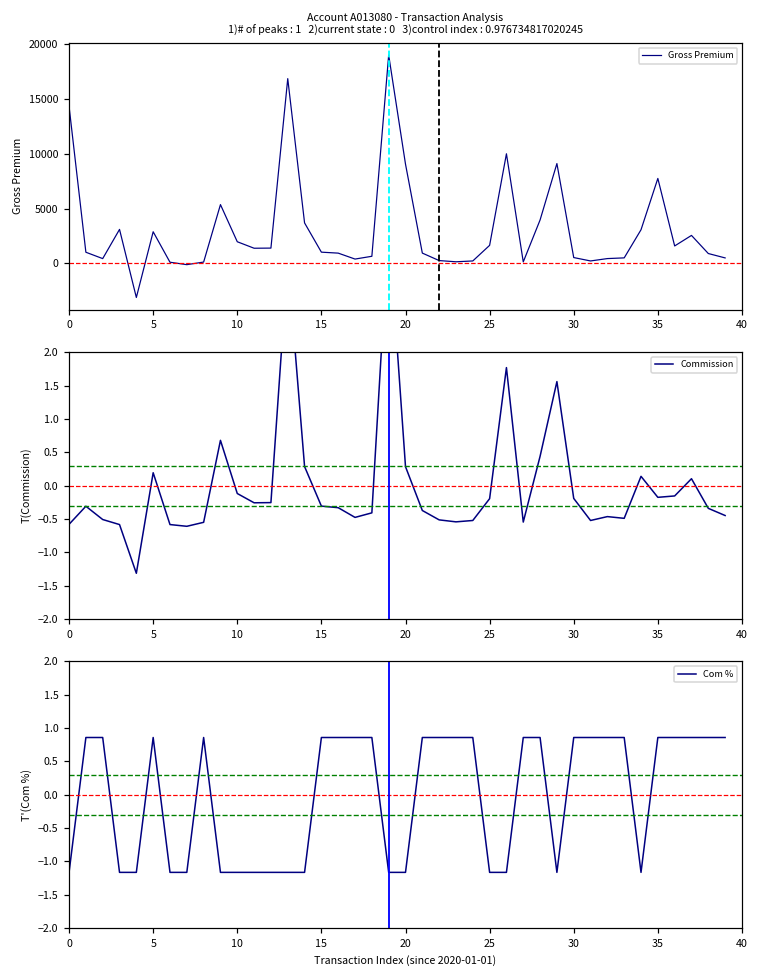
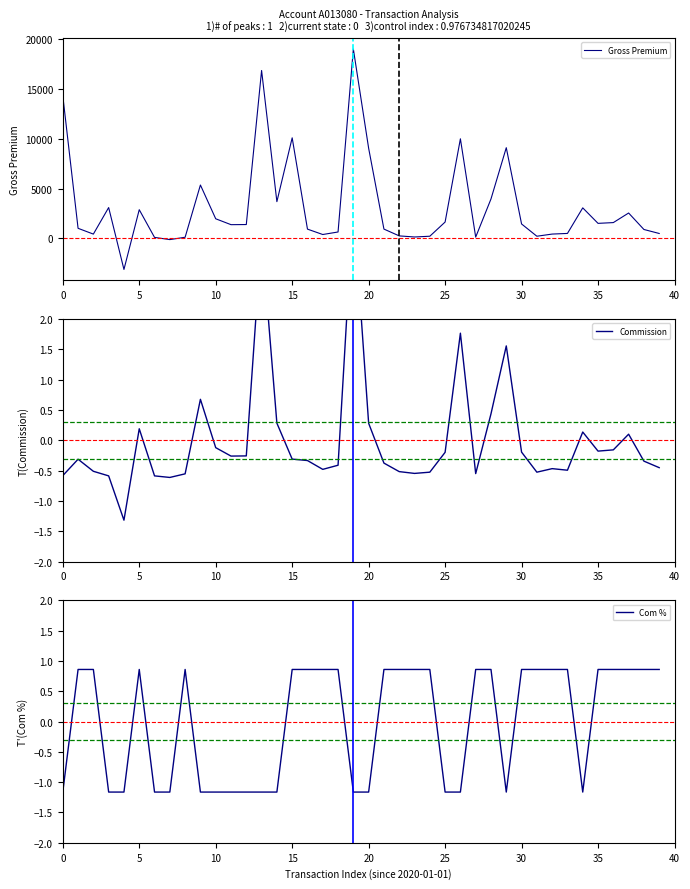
Account A013080 - Transaction Analysis 1)# of peaks : 1 2)current state : 0 3)control index : 0.976734817020245, 15: 1000 -> 10000
Account A013080 - Transaction Analysis 1)# of peaks : 1 2)current state : 0 3)control index : 0.976734817020245, 30: 500 -> 1500
Account A013080 - Transaction Analysis 1)# of peaks : 1 2)current state : 0 3)control index : 0.976734817020245, 35: 8000 -> 2000
